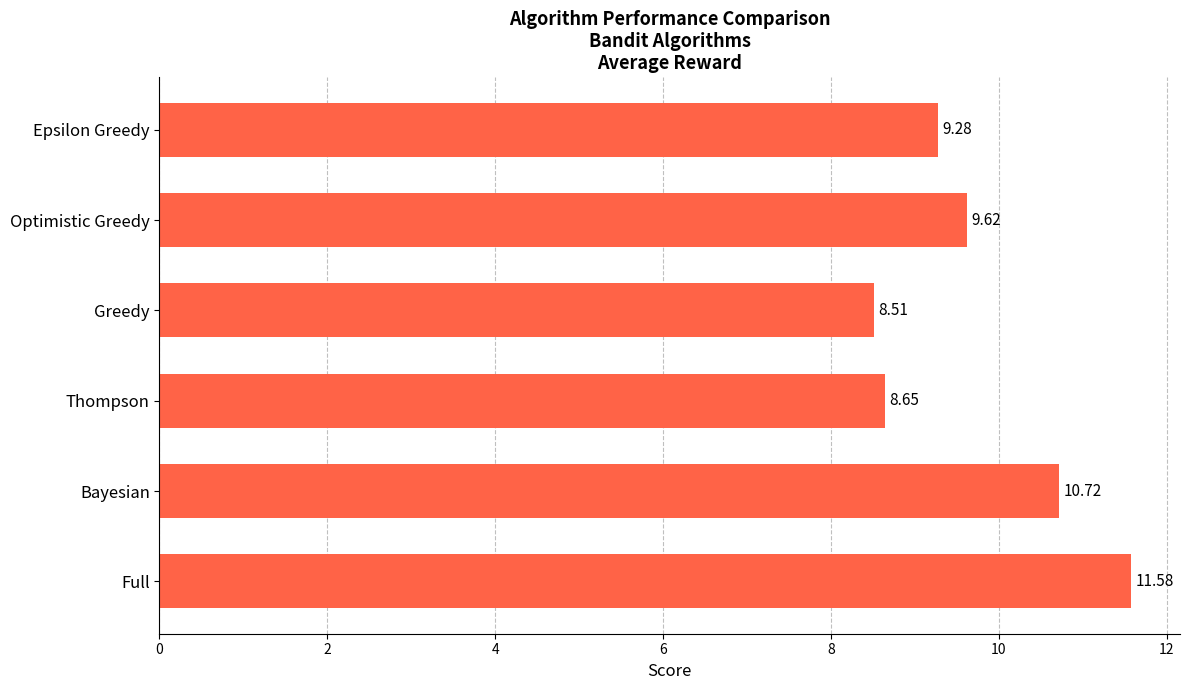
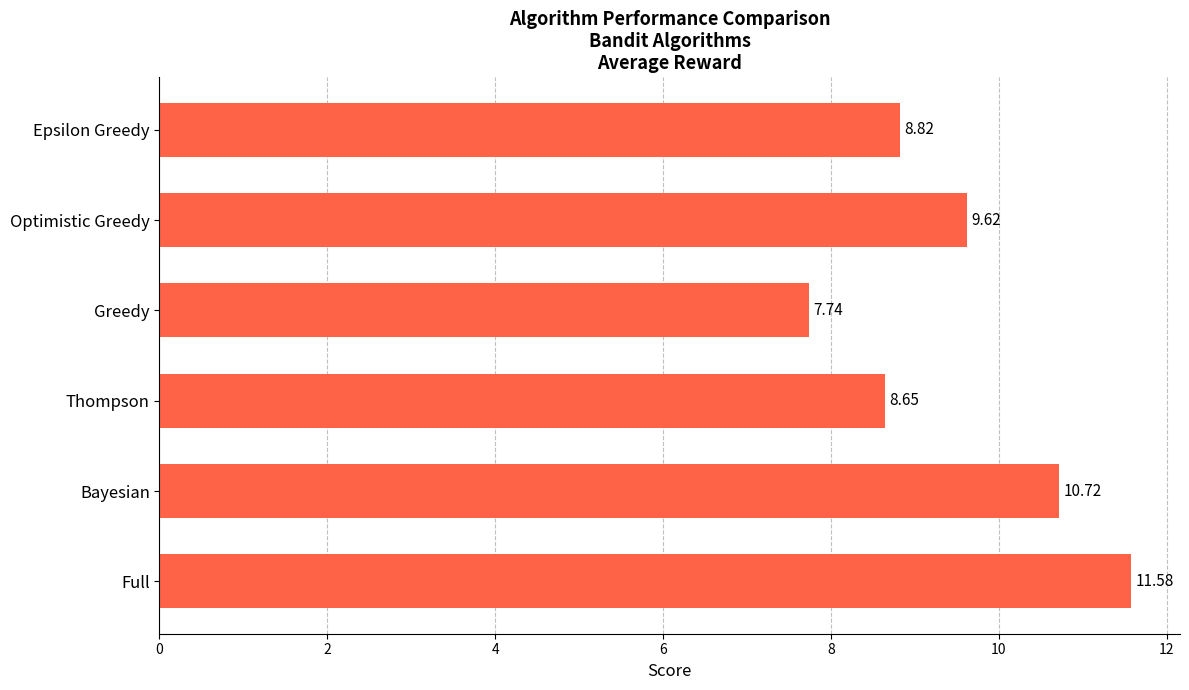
Epsilon Greedy: 9.28 -> 8.82
Greedy: 8.51 -> 7.74
